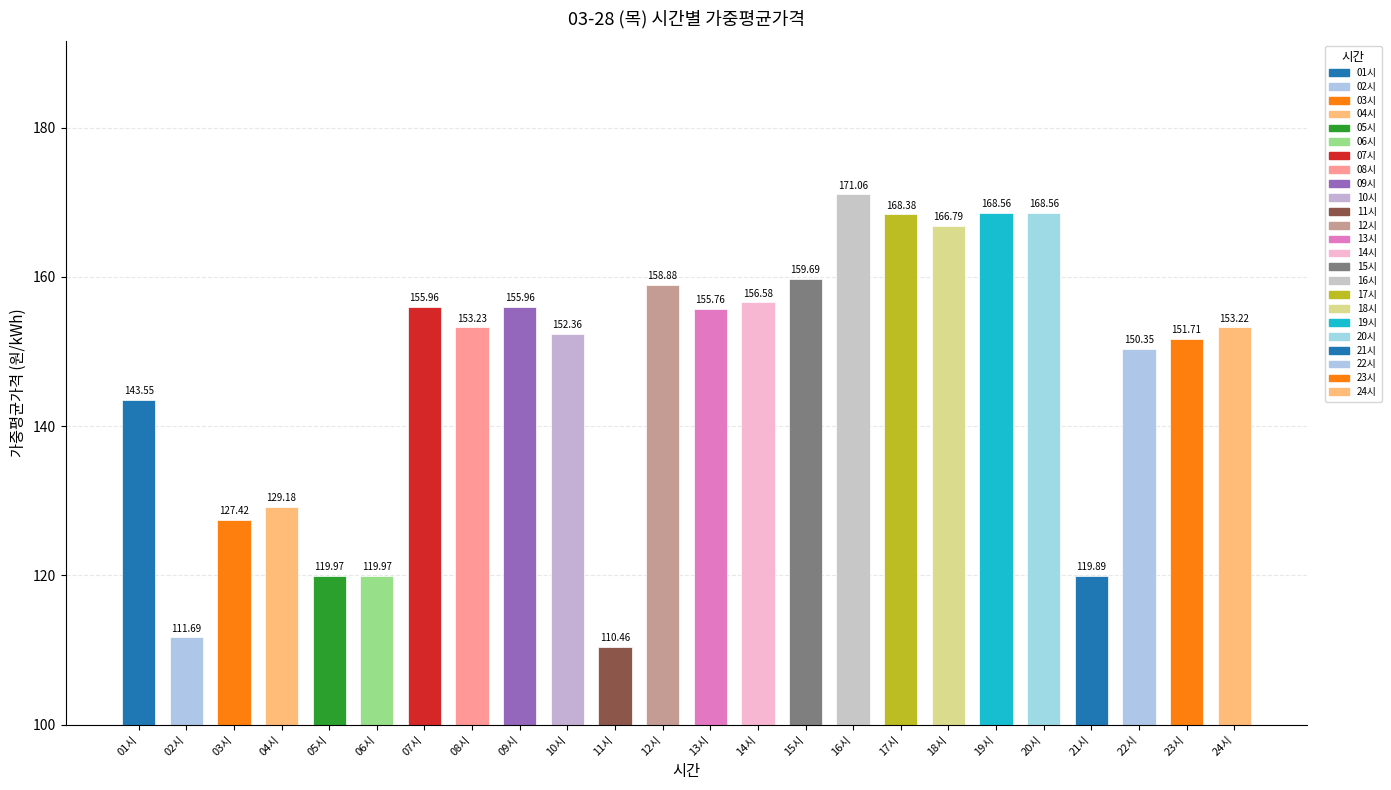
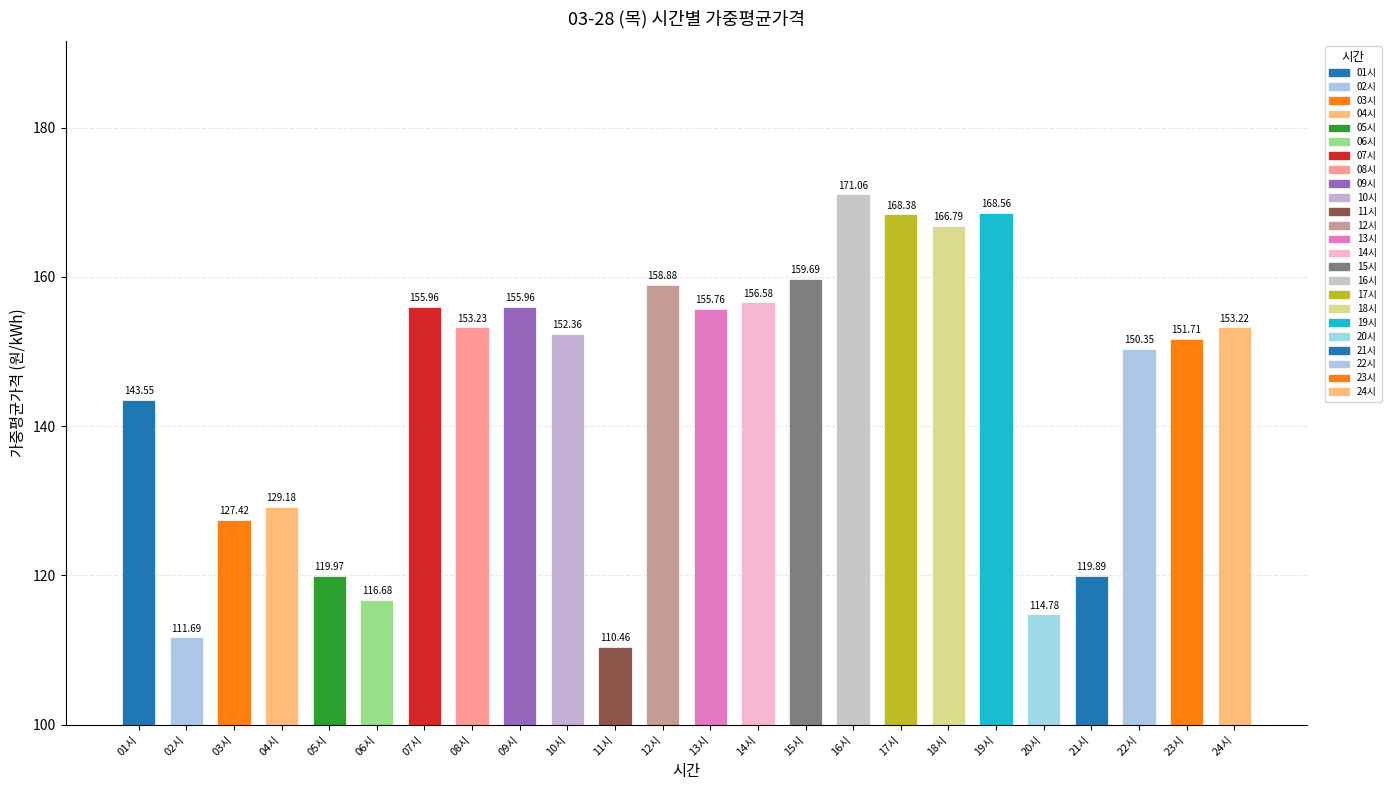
06시: 119.97 -> 116.68
20시: 168.56 -> 114.78
